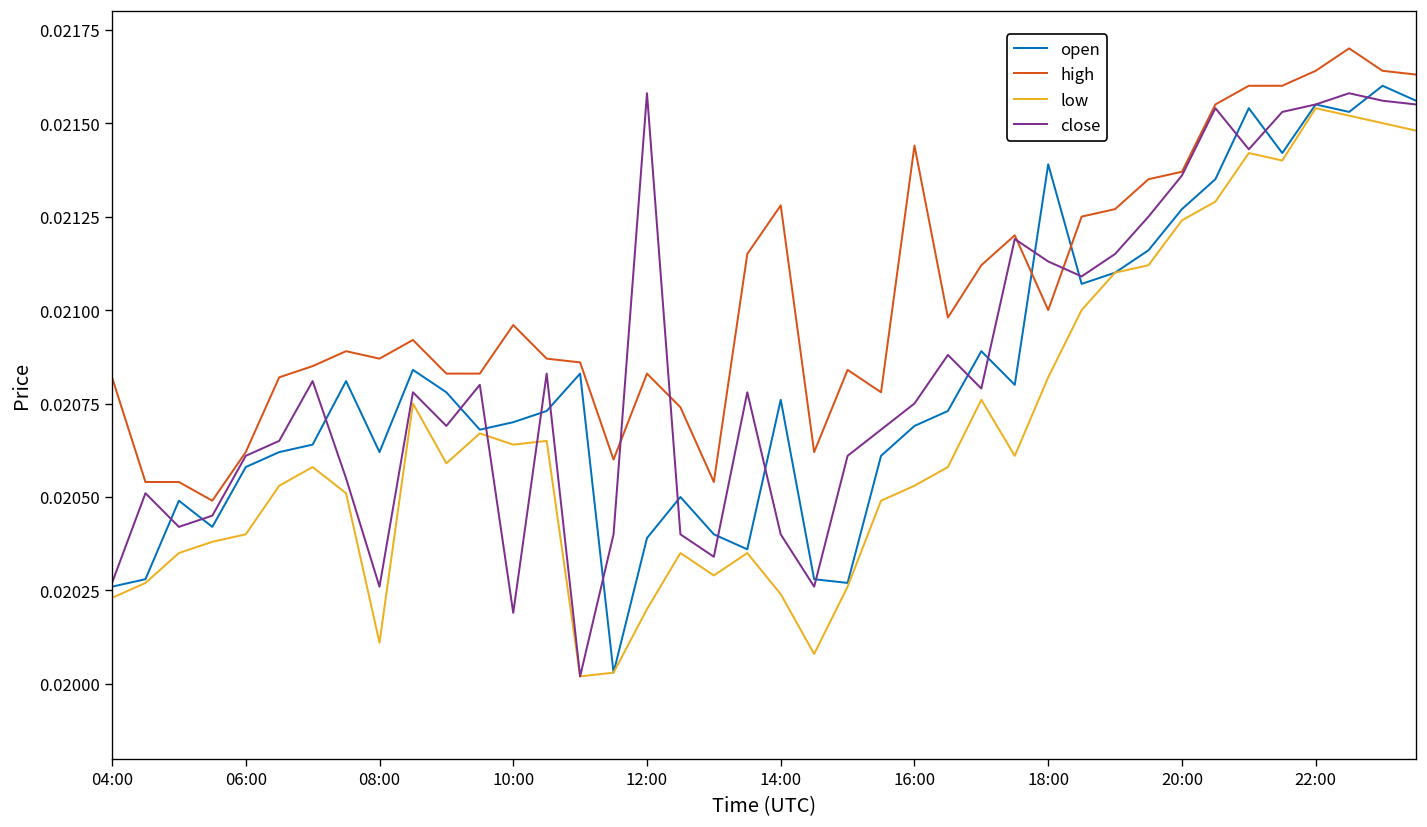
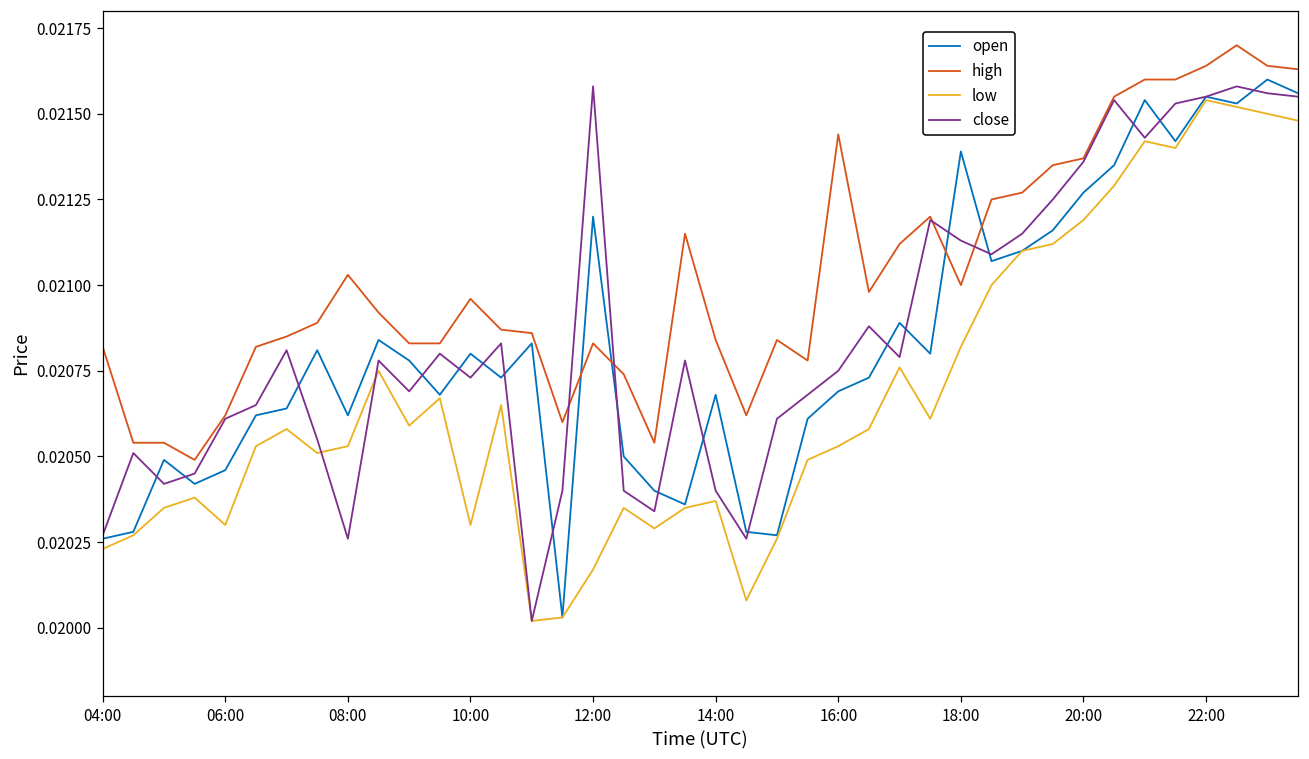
open, 06:00: 0.02058 -> 0.02046
low, 06:00: 0.0204 -> 0.0203
high, 08:00: 0.02087 -> 0.02103
low, 08:00: 0.02011 -> 0.02053
open, 10:00: 0.0207 -> 0.0208
low, 10:00: 0.02064 -> 0.02030
close, 10:00: 0.02019 -> 0.02073
open, 12:00: 0.02039 -> 0.02120
low, 12:00: 0.02020 -> 0.02017
open, 14:00: 0.02076 -> 0.02068
high, 14:00: 0.02128 -> 0.02084
low, 14:00: 0.02024 -> 0.02037
low, 20:00: 0.02124 -> 0.02119
